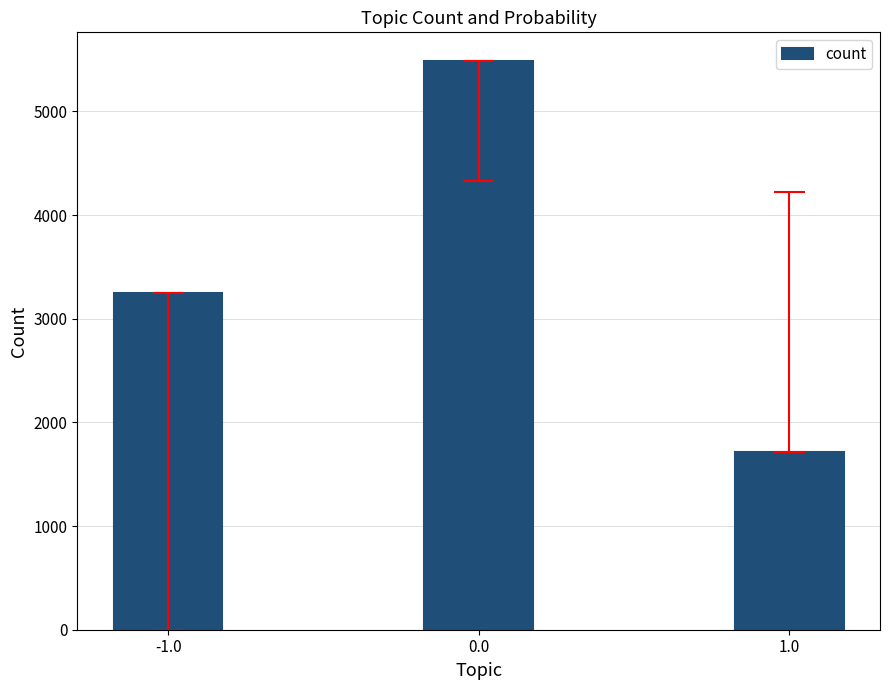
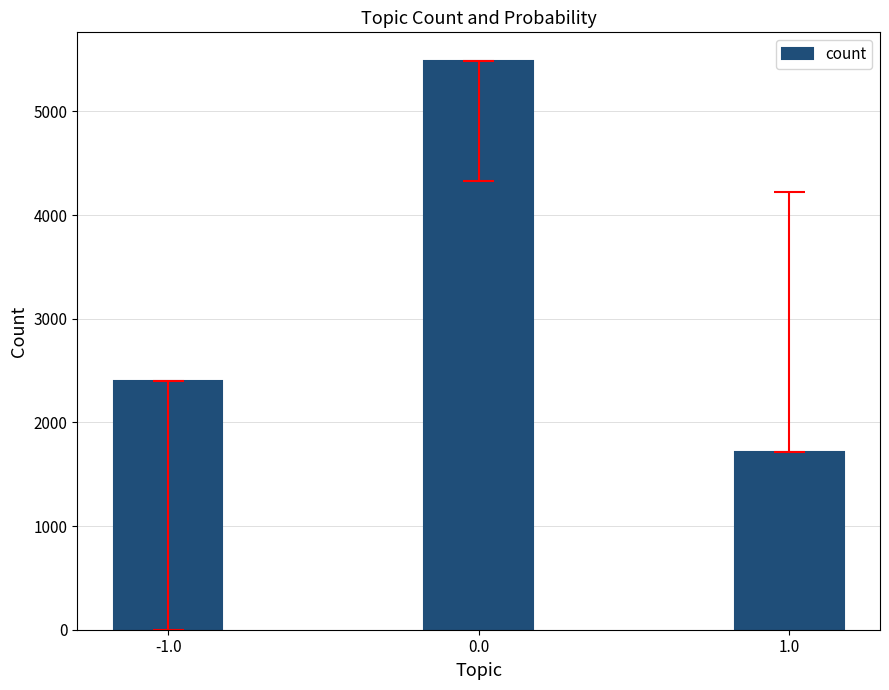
-1.0: 3250 -> 2400
